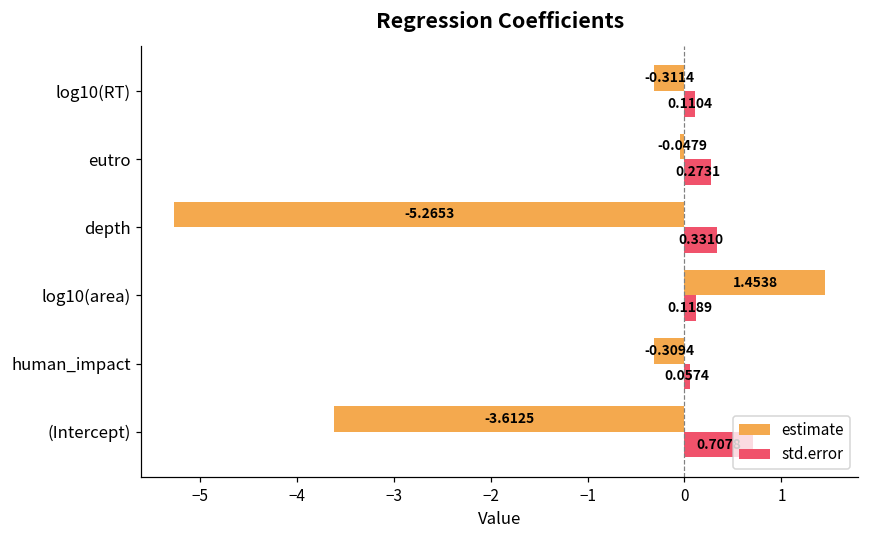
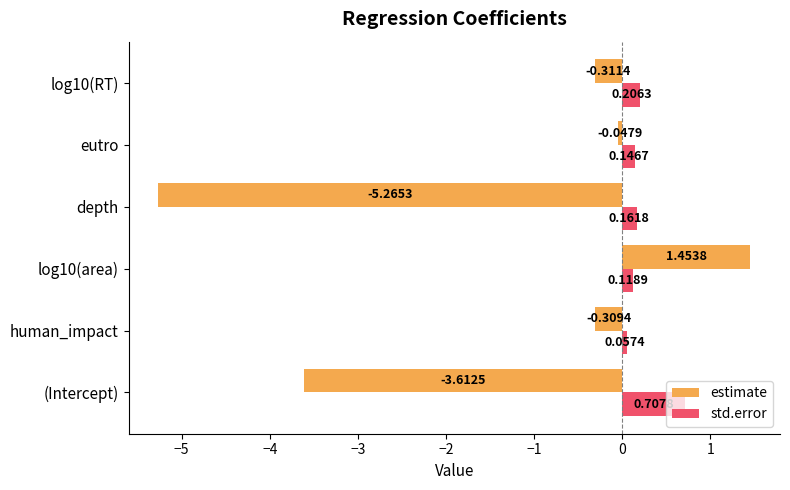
std.error, log10(RT): 0.1104 -> 0.2063
std.error, eutro: 0.2731 -> 0.1467
std.error, depth: 0.3310 -> 0.1618
